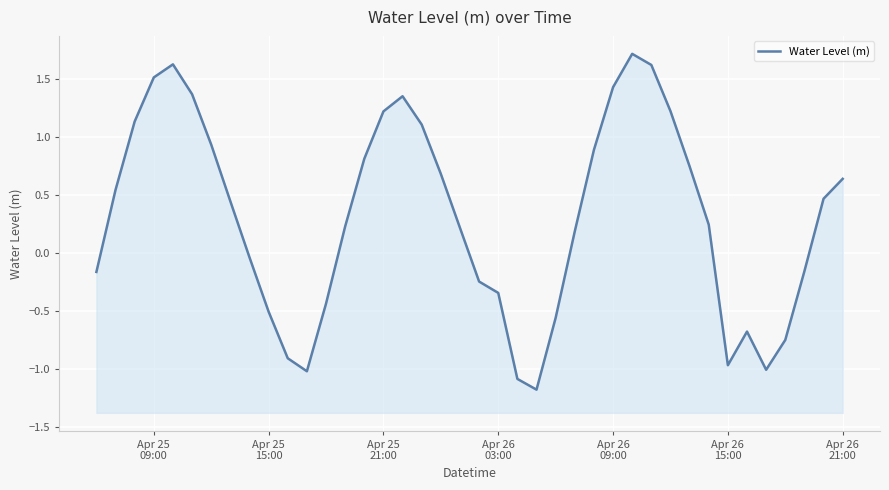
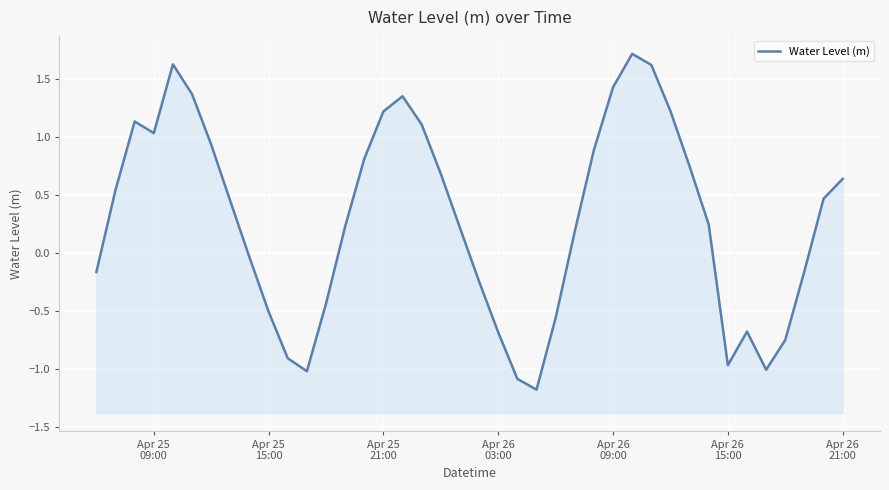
Apr 25 09:00: 1.51 -> 1.03
Apr 26 03:00: -0.35 -> -0.69
